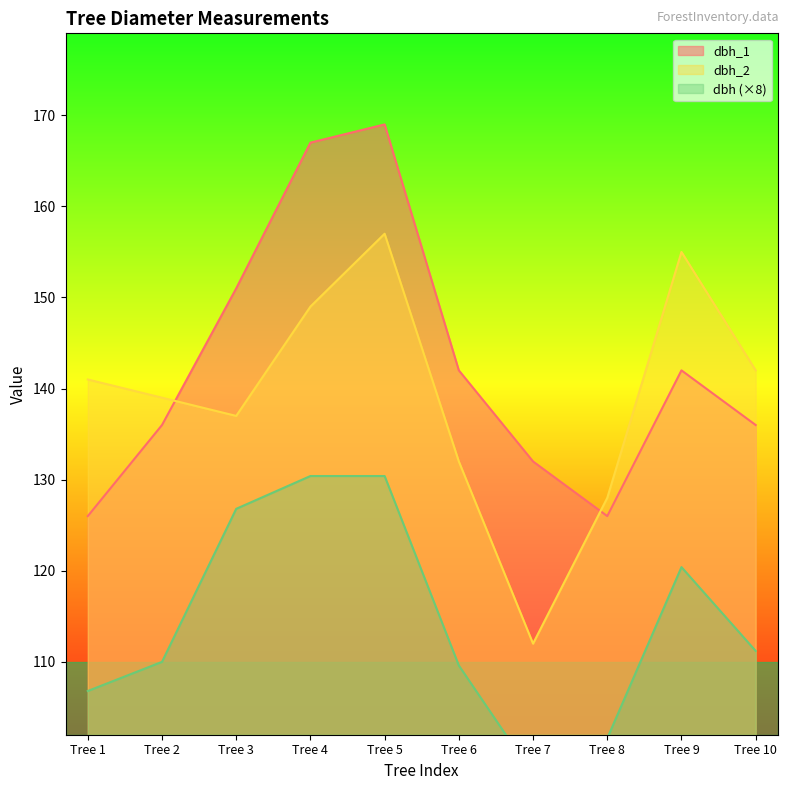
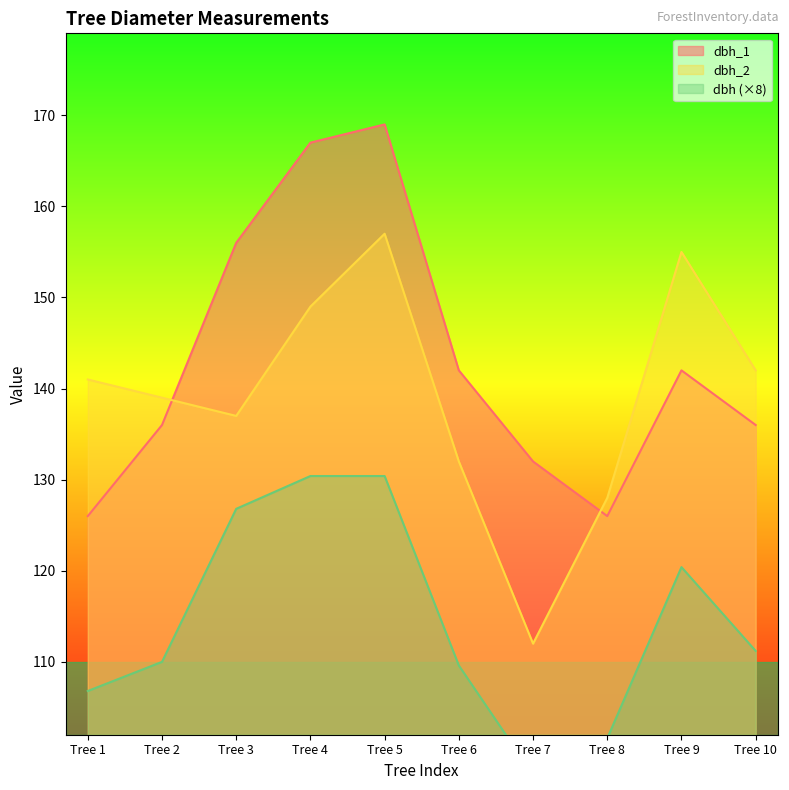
dbh_1, Tree 3: 151 -> 156
